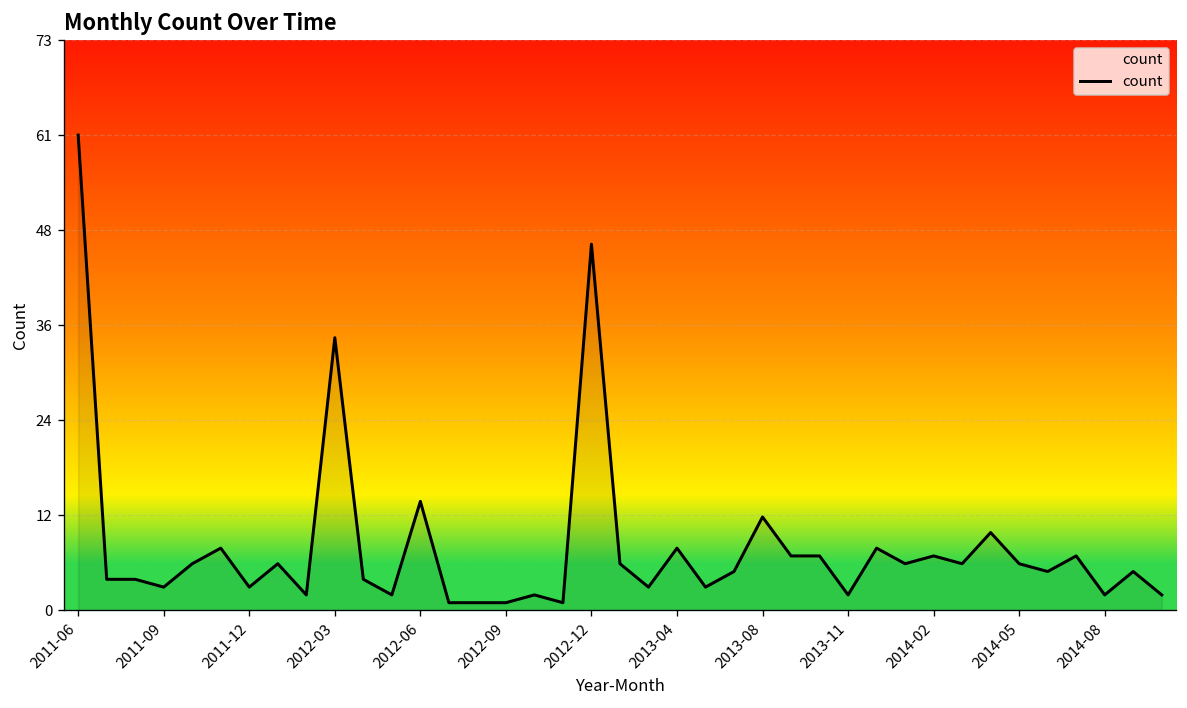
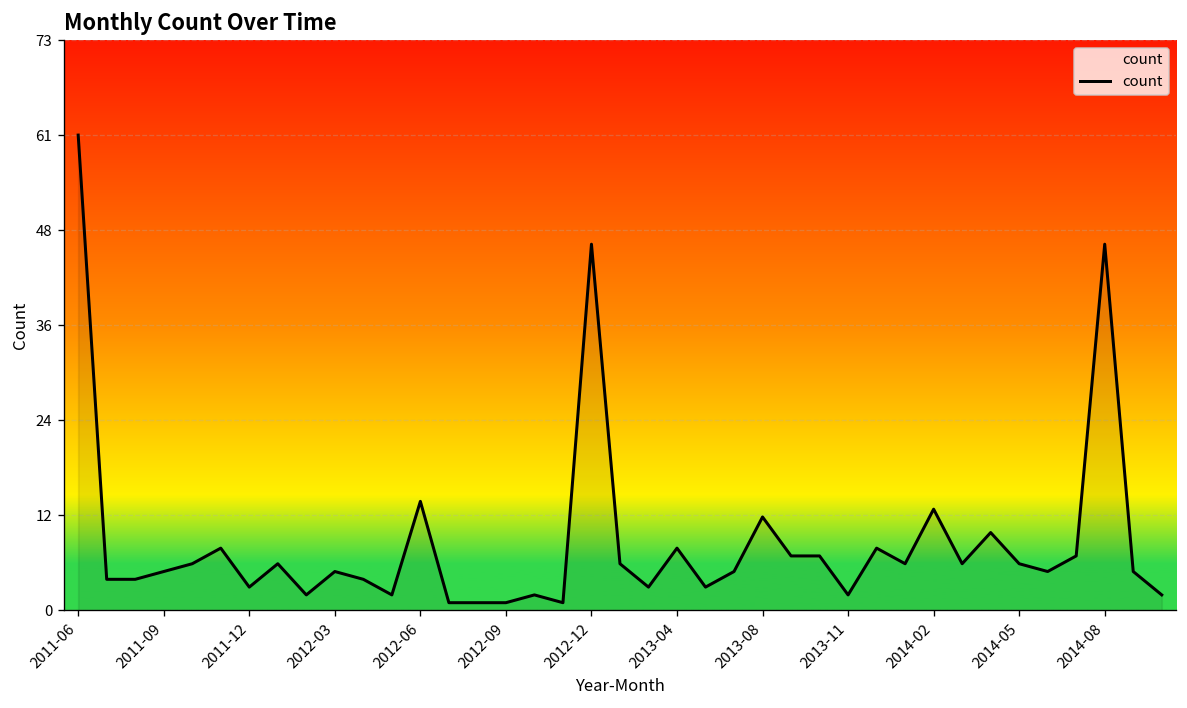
2011-09: 3 -> 5
2012-03: 35 -> 5
2014-02: 7 -> 13
2014-08: 2 -> 47
